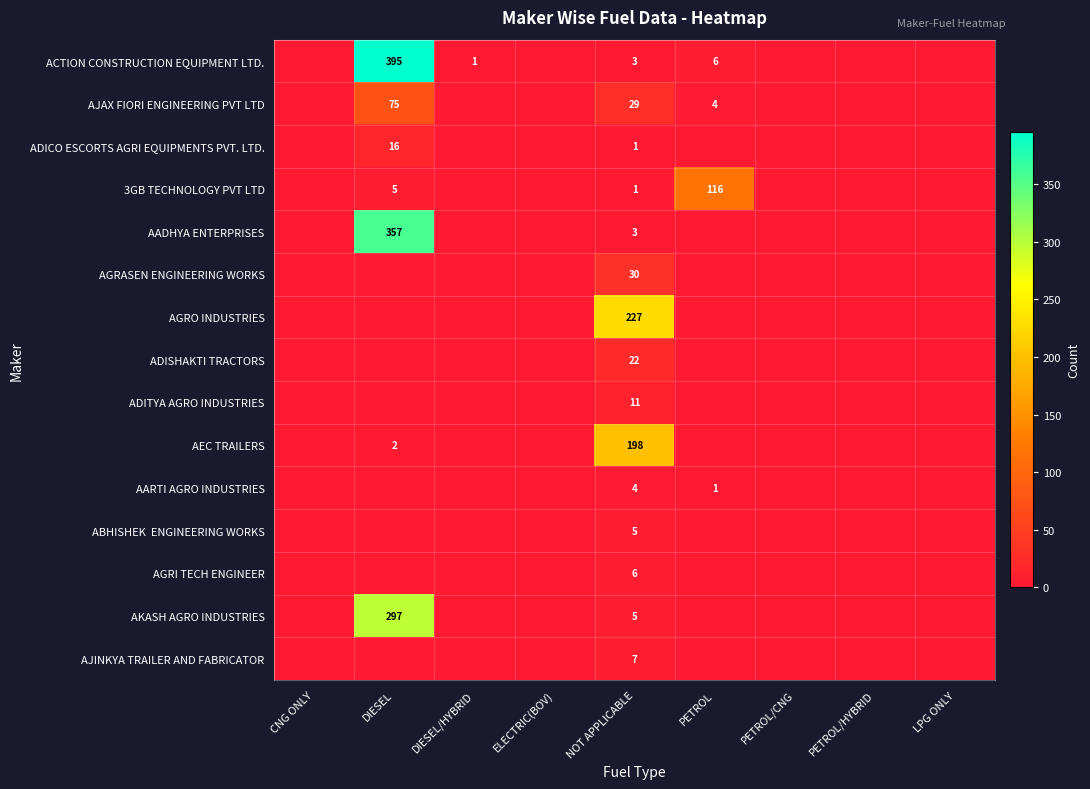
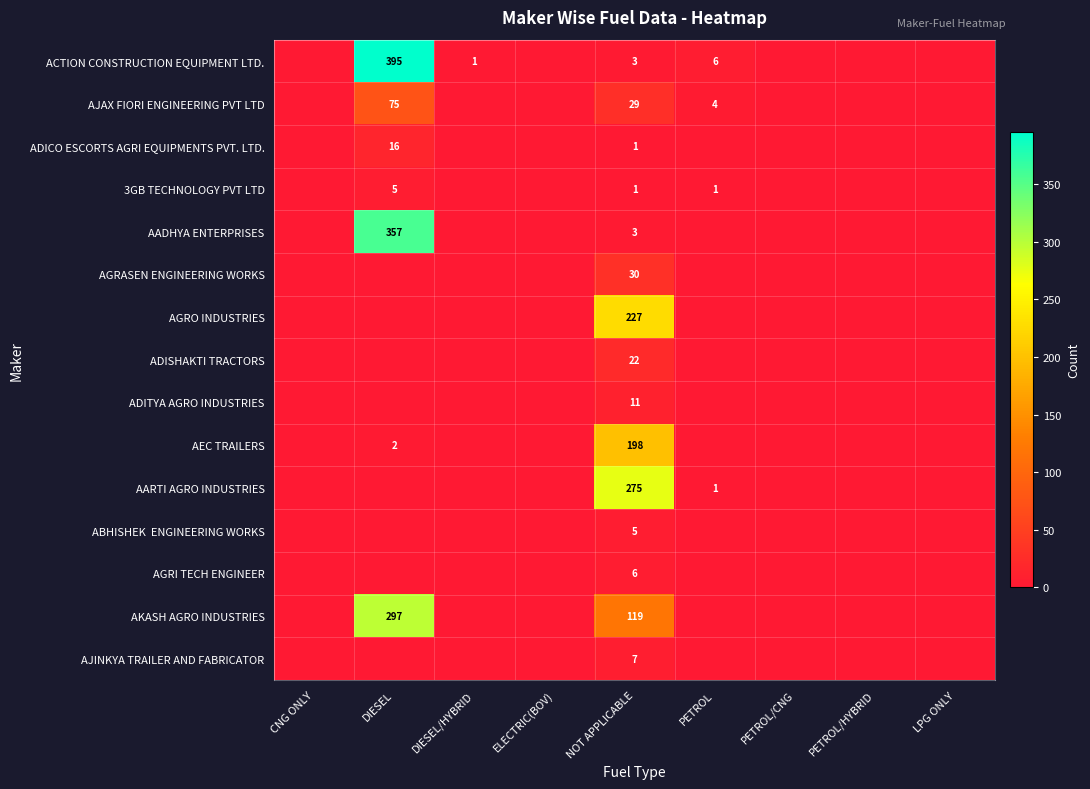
3GB TECHNOLOGY PVT LTD, PETROL: 116 -> 1
AARTI AGRO INDUSTRIES, NOT APPLICABLE: 4 -> 275
AKASH AGRO INDUSTRIES, NOT APPLICABLE: 5 -> 119
